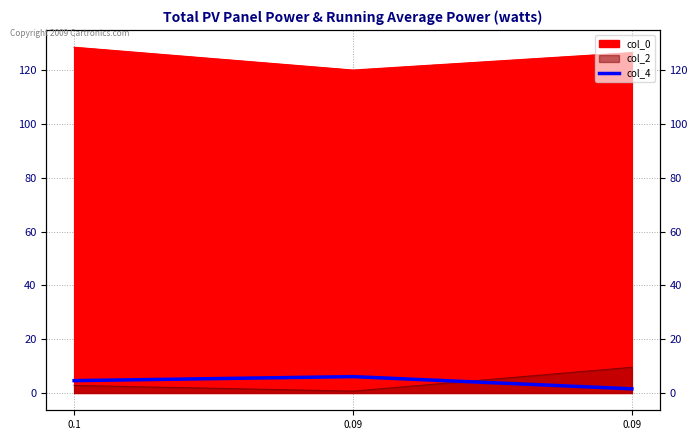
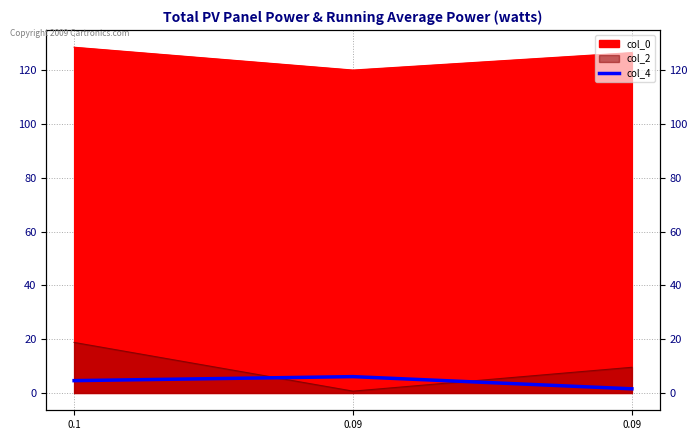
col_2, 0.1: 3 -> 19
